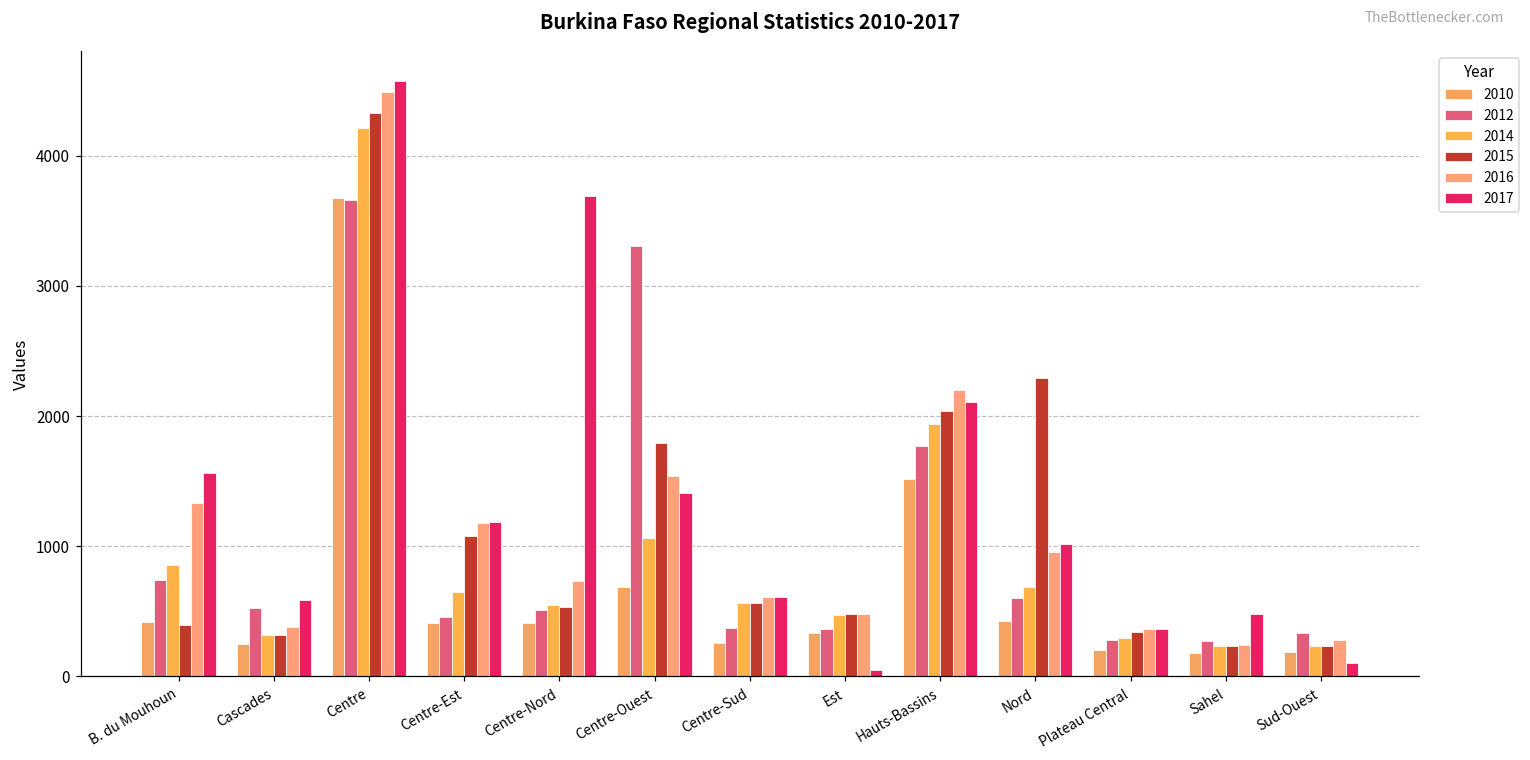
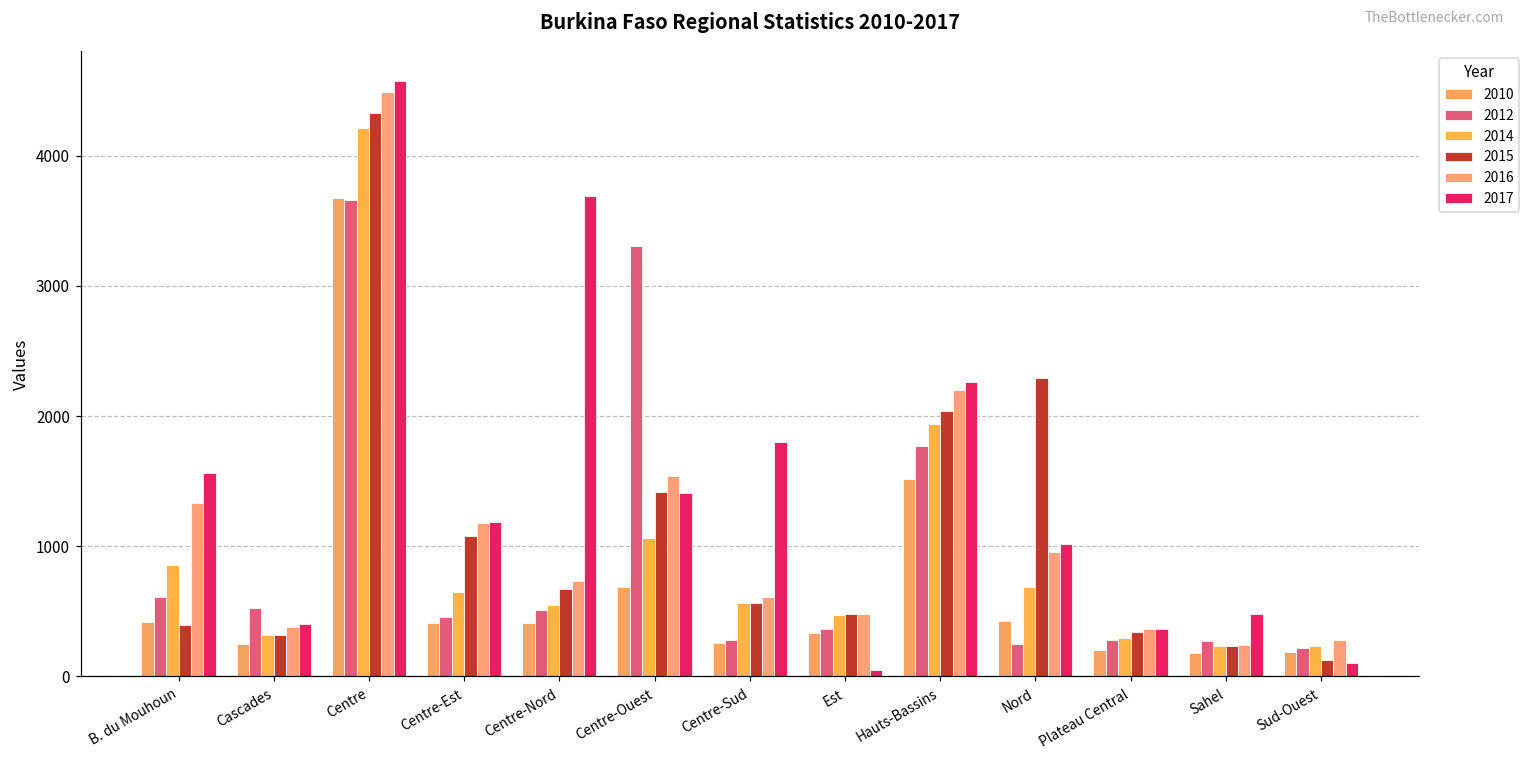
2012, B. du Mouhoun: 740 -> 610
2017, Cascades: 590 -> 410
2015, Centre-Nord: 530 -> 670
2015, Centre-Ouest: 1790 -> 1420
2012, Centre-Sud: 370 -> 280
2017, Centre-Sud: 610 -> 1800
2017, Hauts-Bassins: 2110 -> 2260
2012, Nord: 600 -> 250
2012, Sud-Ouest: 330 -> 220
2015, Sud-Ouest: 240 -> 120
